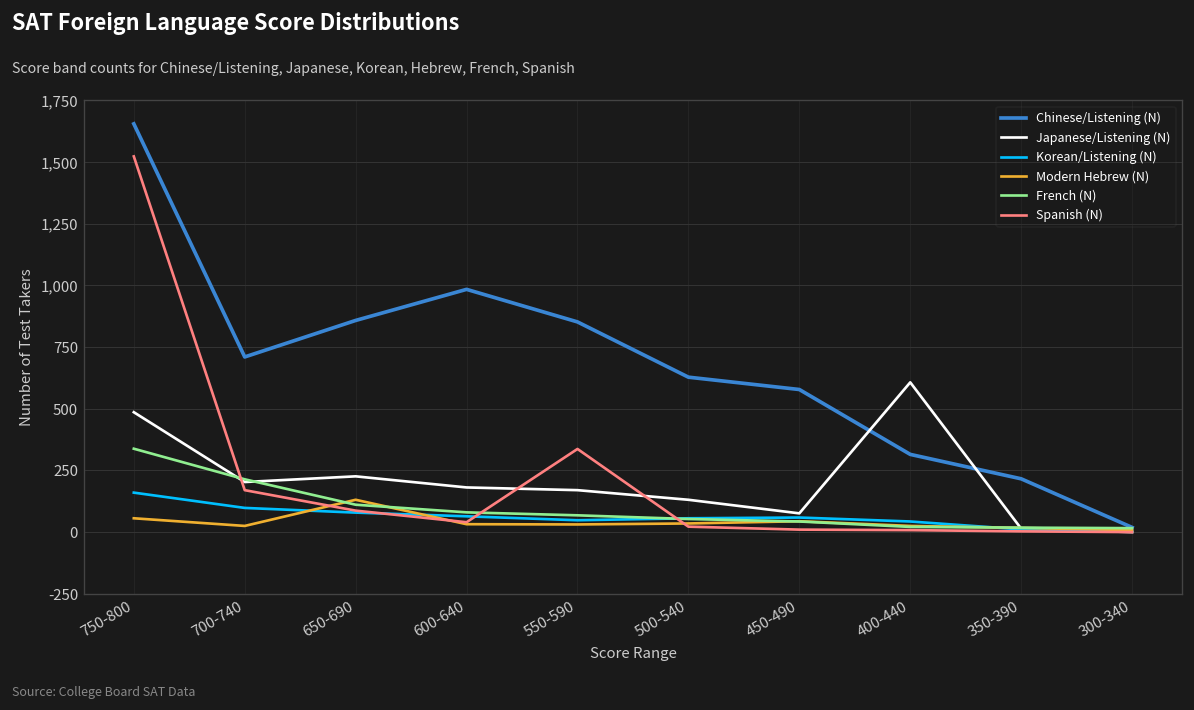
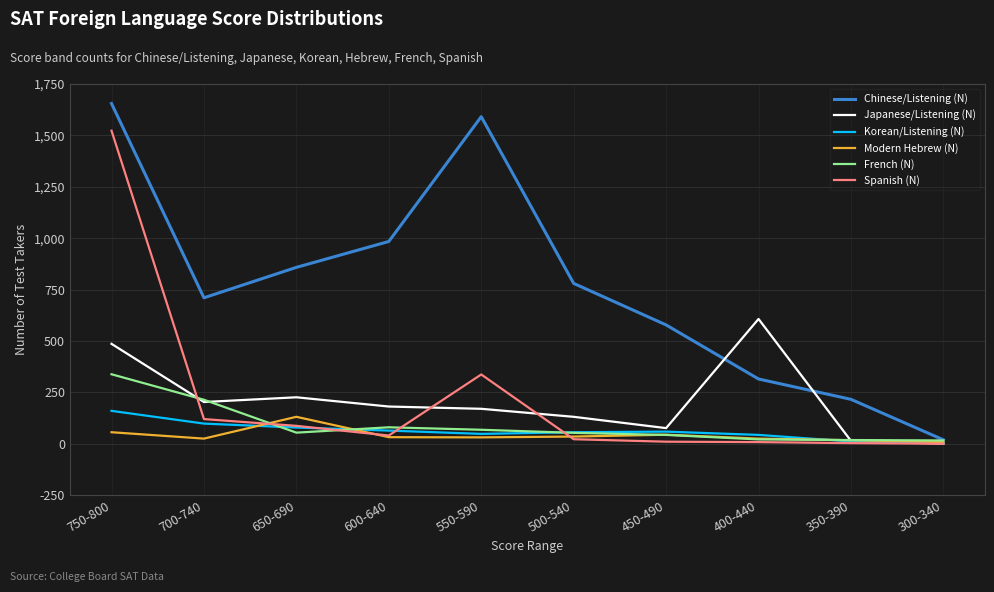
Spanish (N), 700-740: 170 -> 120
French (N), 650-690: 110 -> 50
Chinese/Listening (N), 550-590: 850 -> 1,590
Chinese/Listening (N), 500-540: 630 -> 780
